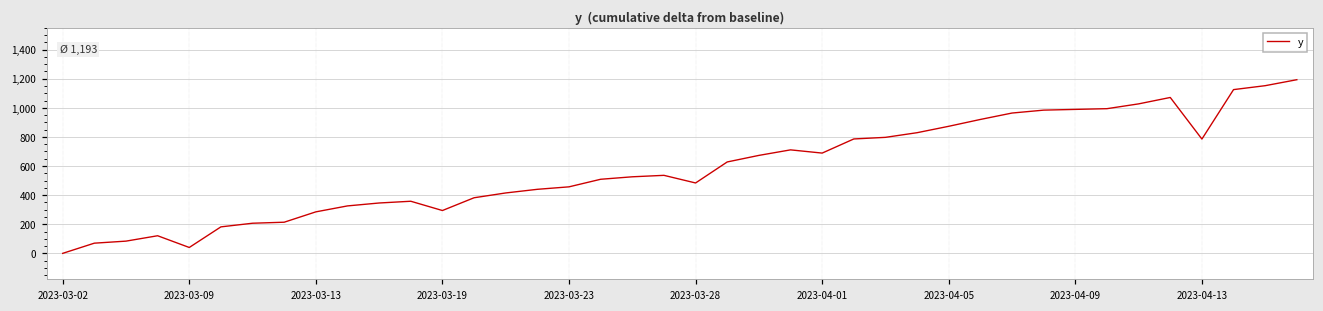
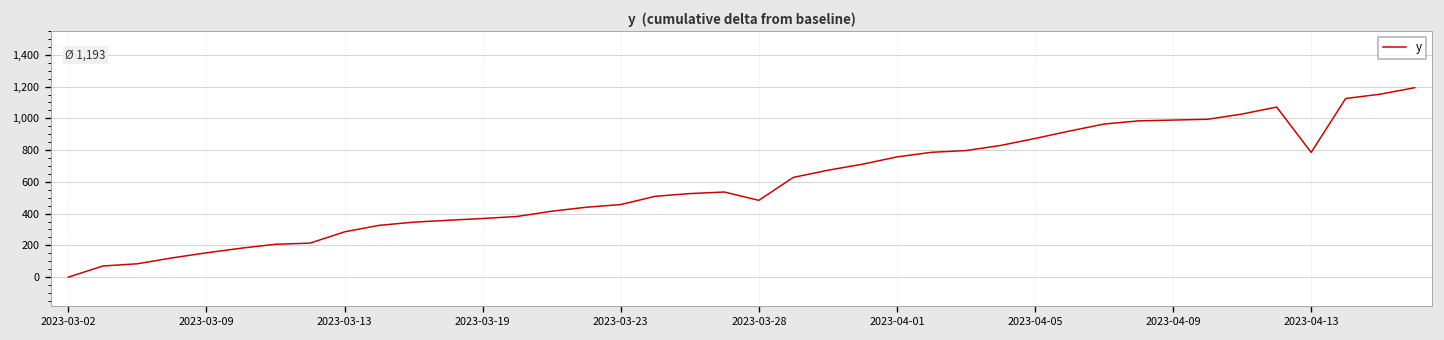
2023-03-09: 40 -> 150
2023-03-19: 290 -> 370
2023-04-01: 690 -> 760
